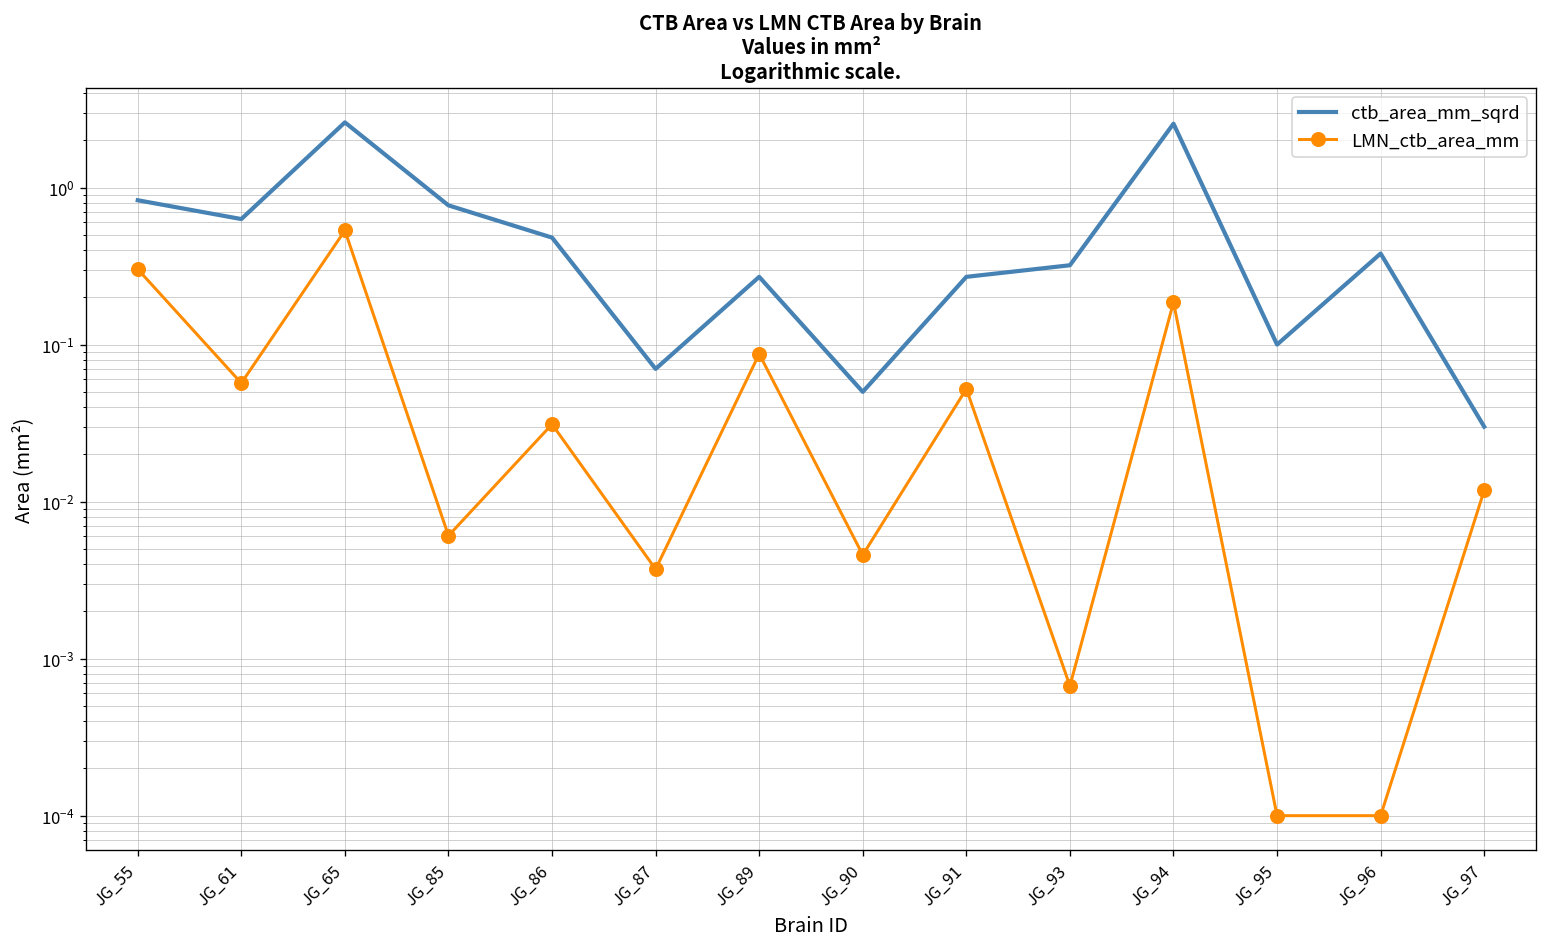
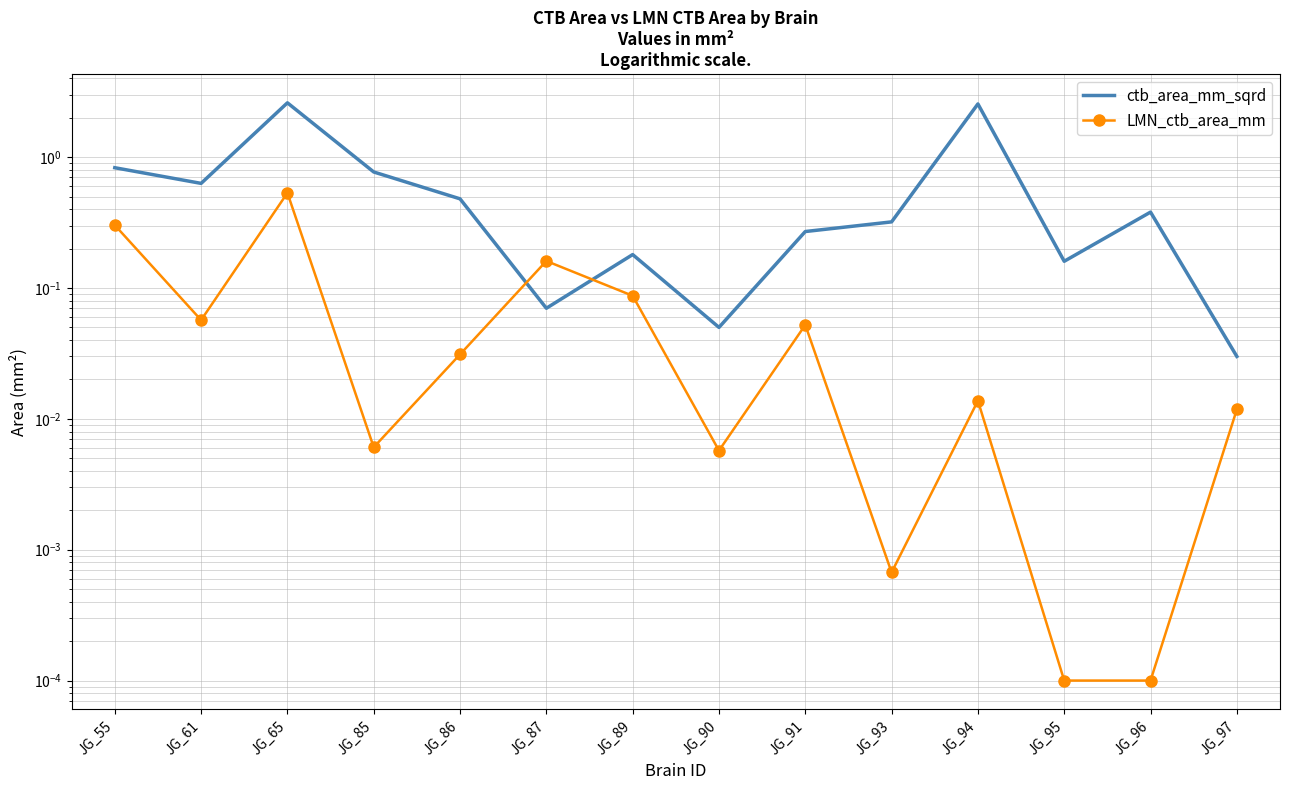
LMN_ctb_area_mm, JG_87: 0.0037 -> 0.16
ctb_area_mm_sqrd, JG_89: 0.27 -> 0.18
LMN_ctb_area_mm, JG_90: 0.0046 -> 0.006
LMN_ctb_area_mm, JG_94: 0.19 -> 0.014
ctb_area_mm_sqrd, JG_95: 0.10 -> 0.16
